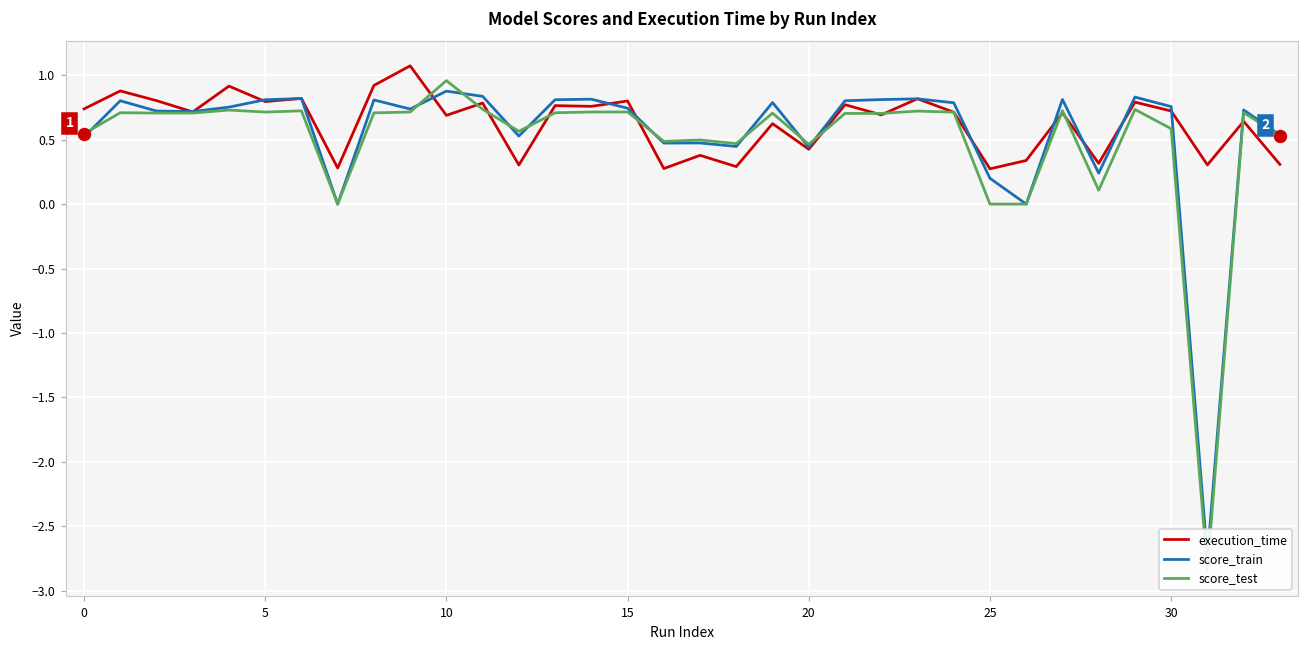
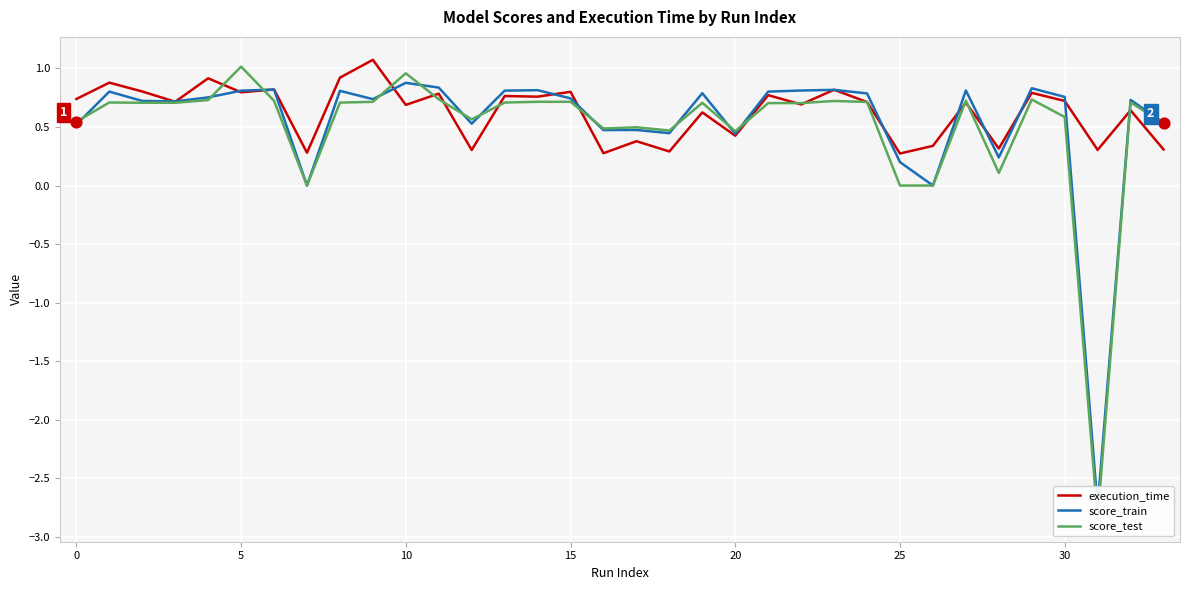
score_test, 5: 0.71 -> 1.02
